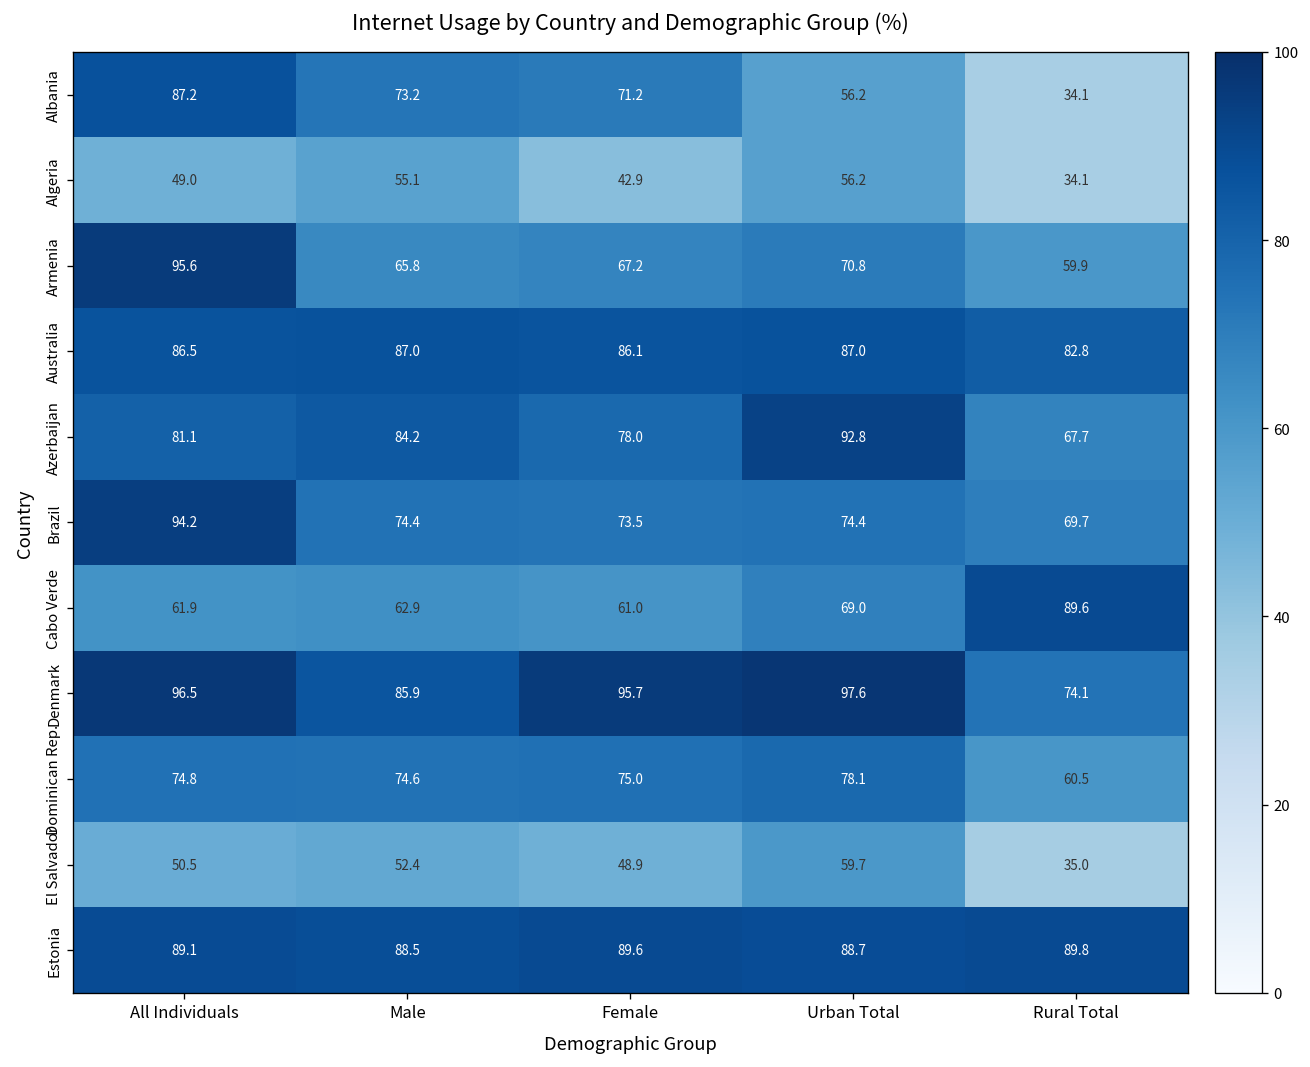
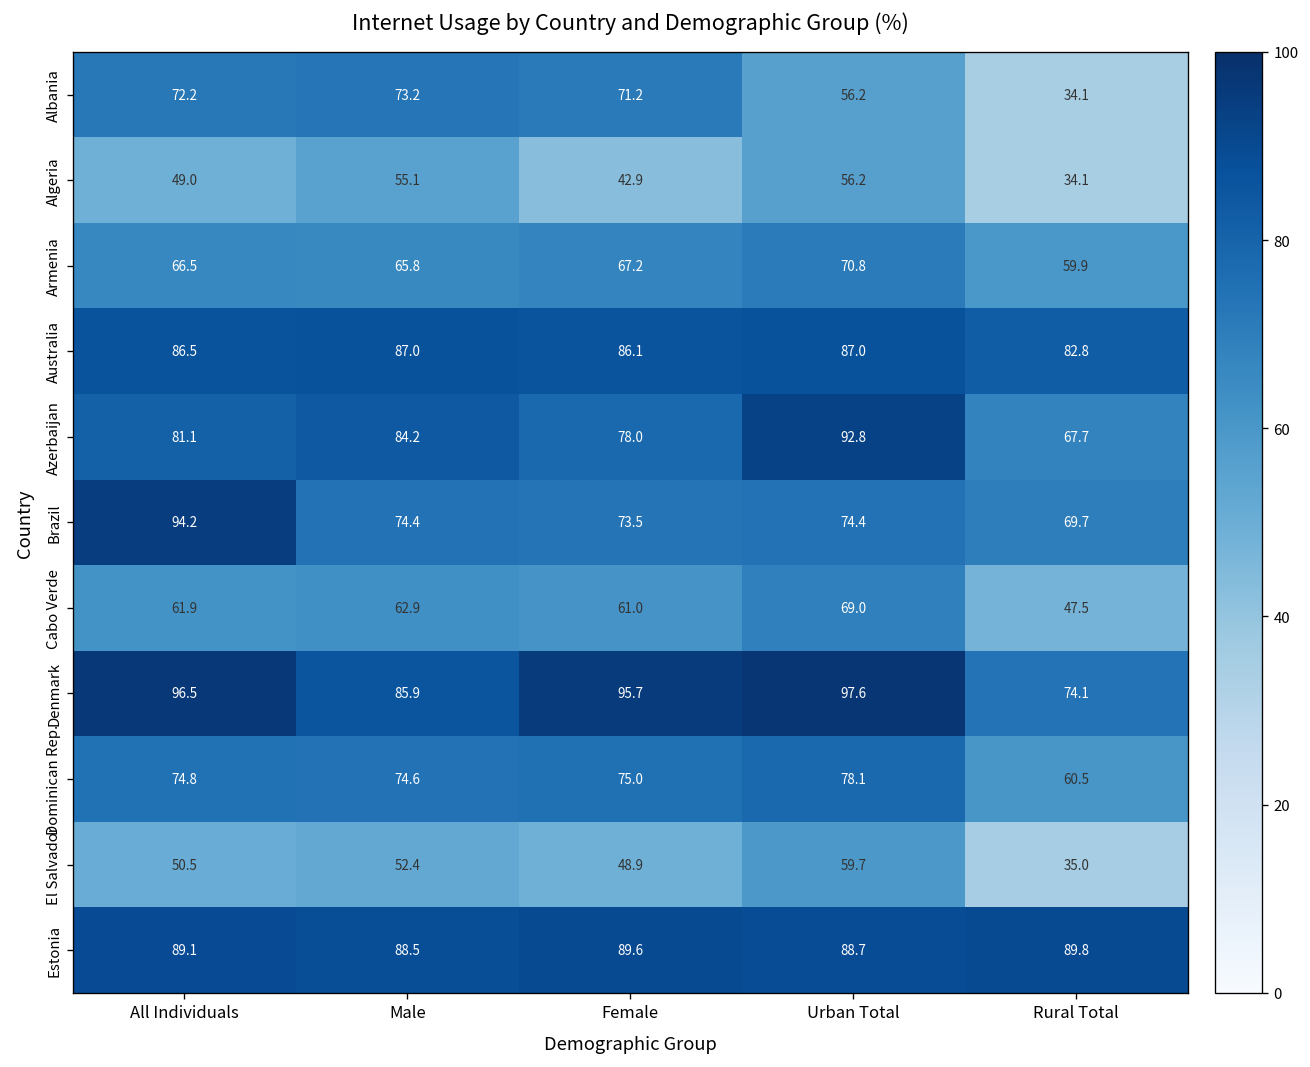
Albania, All Individuals: 87.2 -> 72.2
Armenia, All Individuals: 95.6 -> 66.5
Cabo Verde, Rural Total: 89.6 -> 47.5
